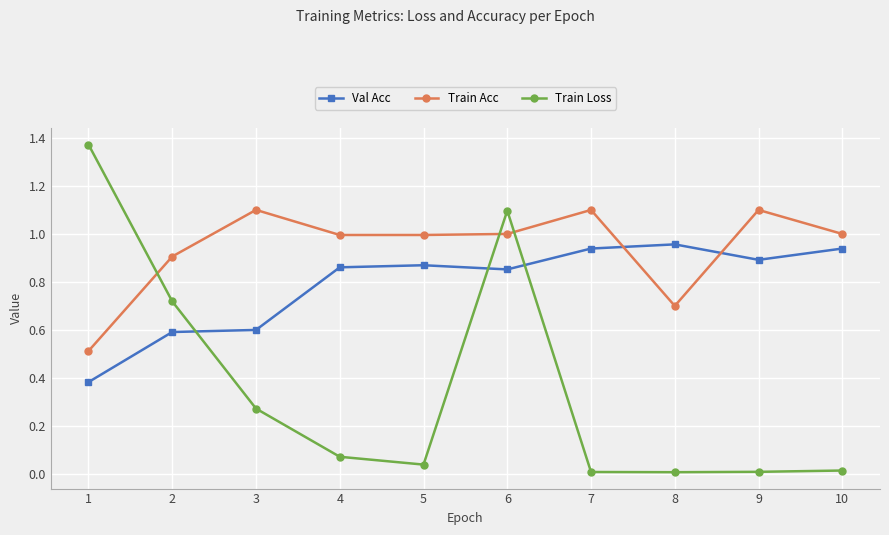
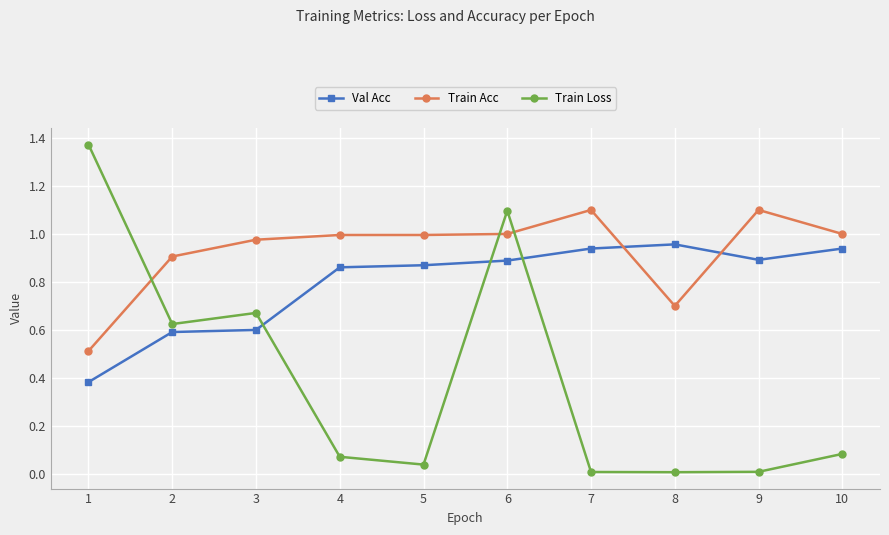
Train Loss, 2: 0.72 -> 0.62
Train Acc, 3: 1.10 -> 0.98
Train Loss, 3: 0.27 -> 0.67
Val Acc, 6: 0.85 -> 0.89
Train Loss, 10: 0.01 -> 0.08
